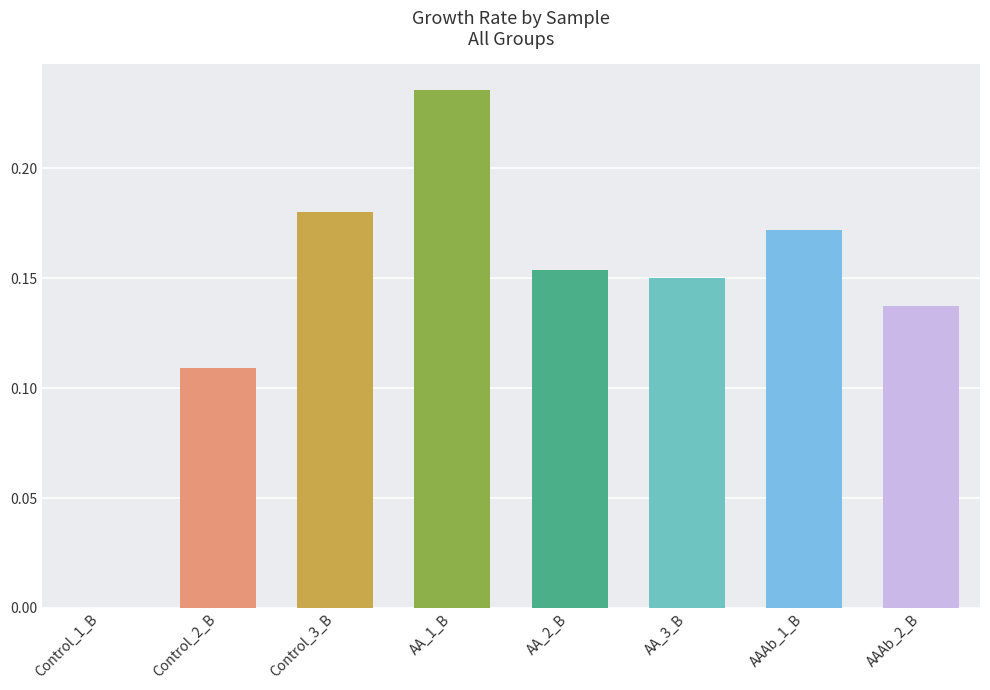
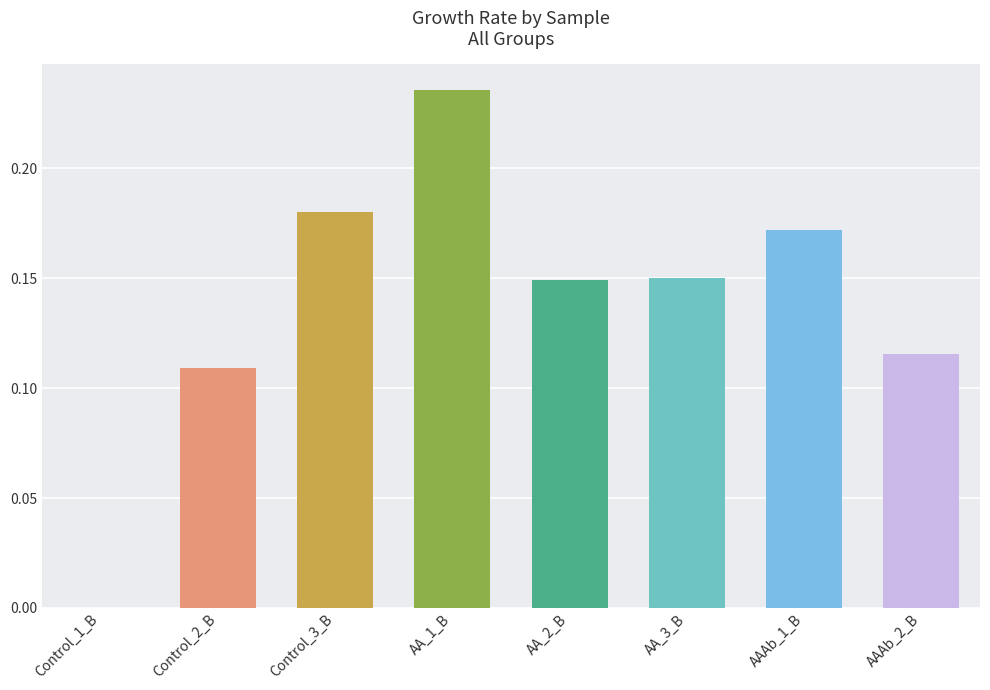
AA_2_B: 0.154 -> 0.149
AAAb_2_B: 0.138 -> 0.116
